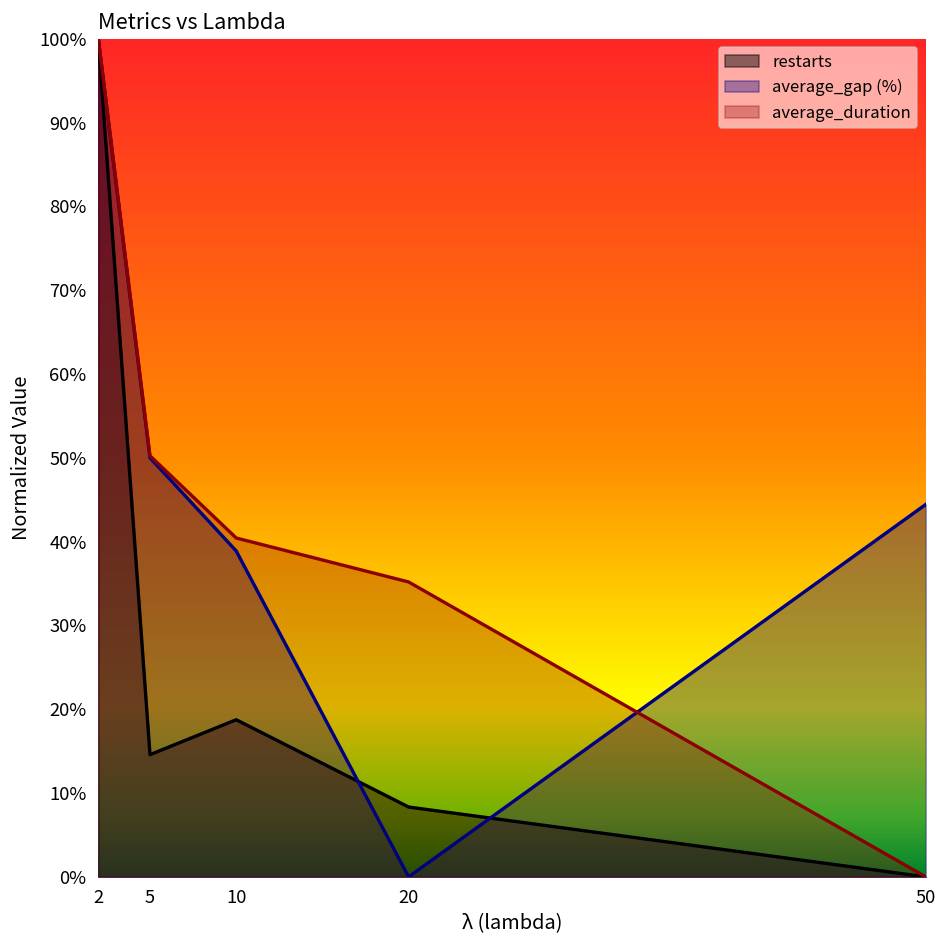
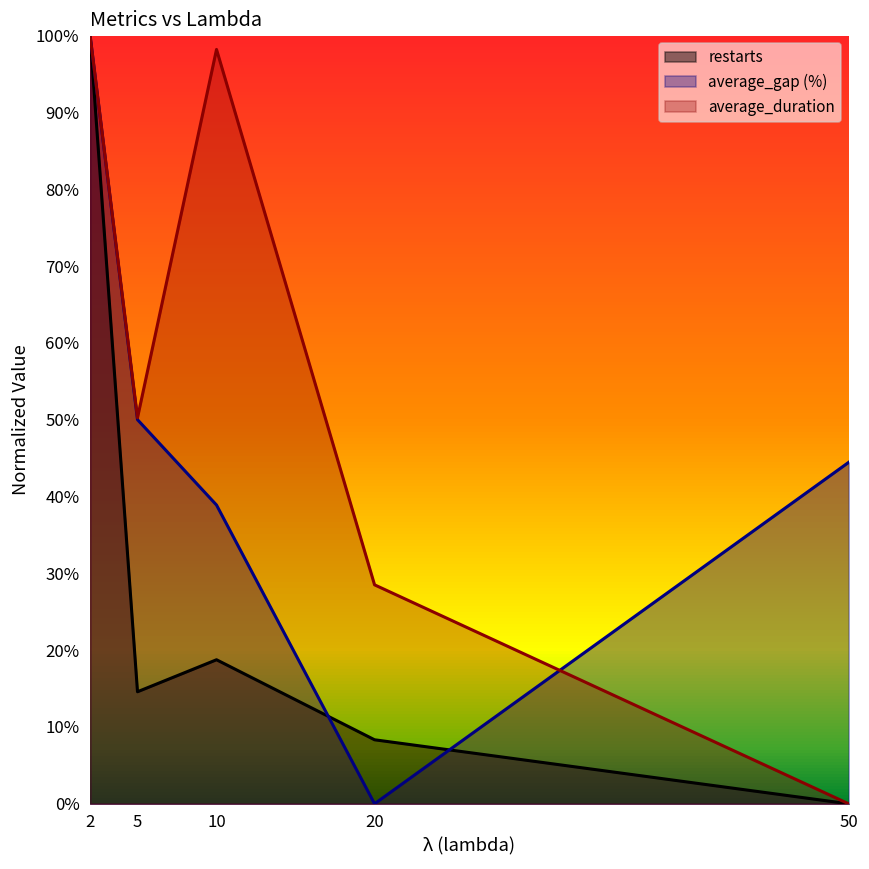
average_duration, 10: 40% -> 98%
average_duration, 20: 35% -> 29%
